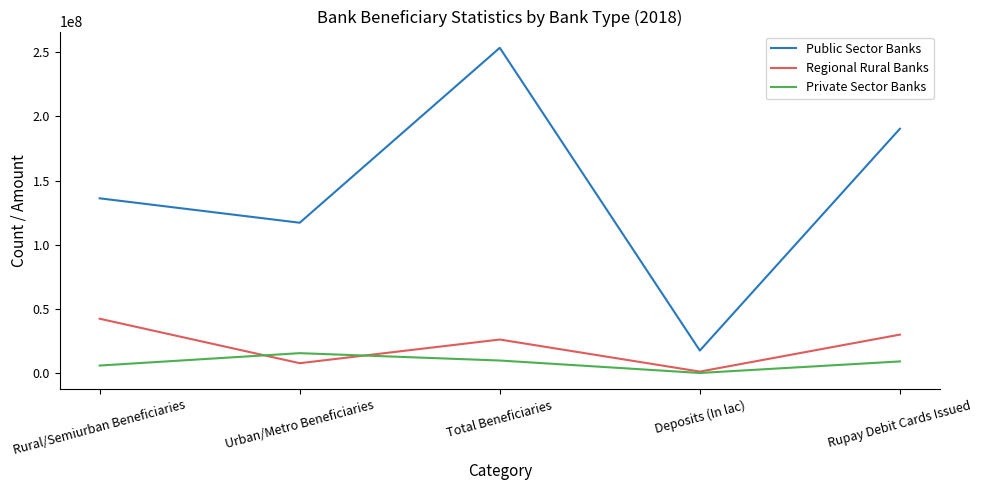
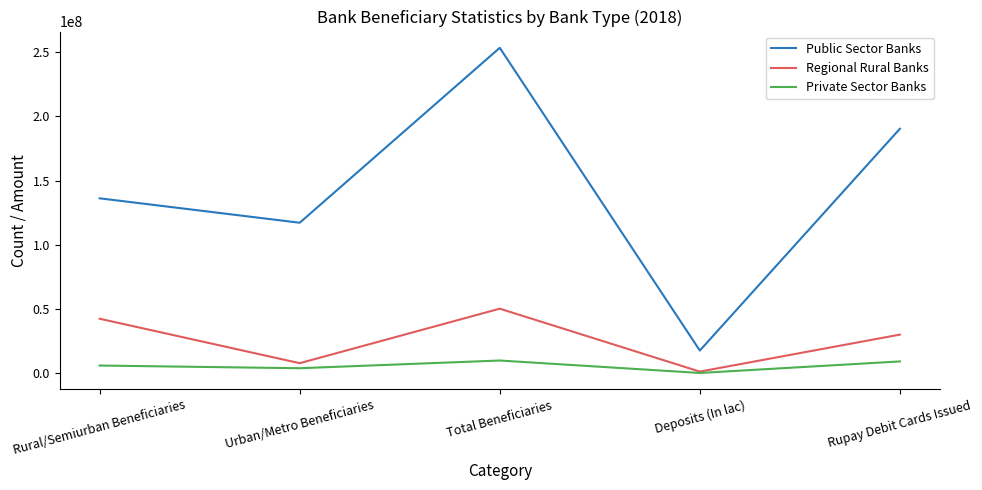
Private Sector Banks, Urban/Metro Beneficiaries: 16000000 -> 4000000
Regional Rural Banks, Total Beneficiaries: 26000000 -> 50000000
